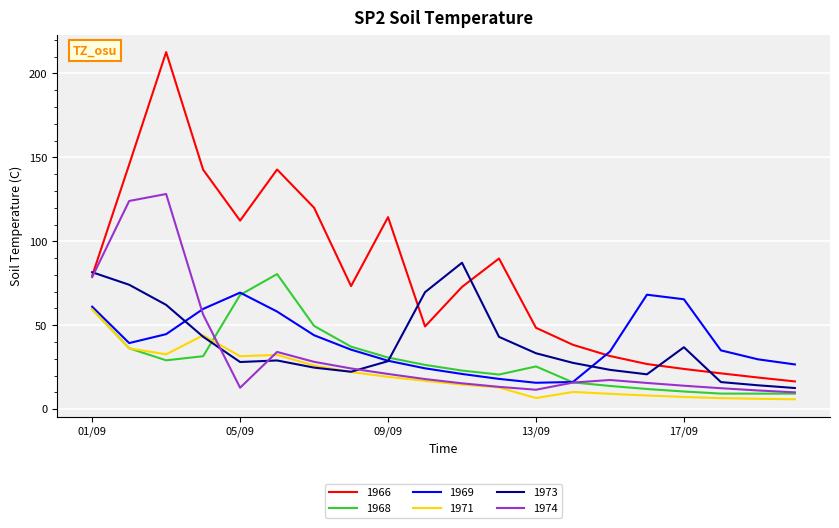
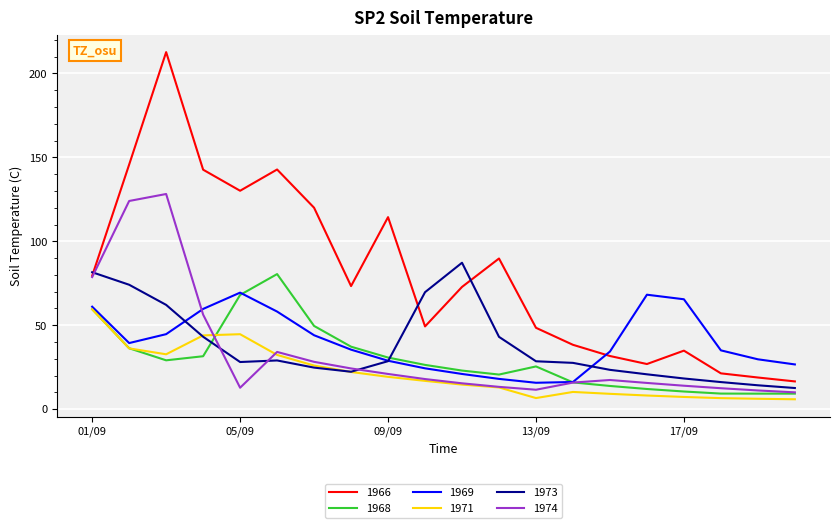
1966, 05/09: 112 -> 130
1971, 05/09: 32 -> 45
1973, 13/09: 33 -> 29
1966, 17/09: 24 -> 35
1973, 17/09: 37 -> 18
